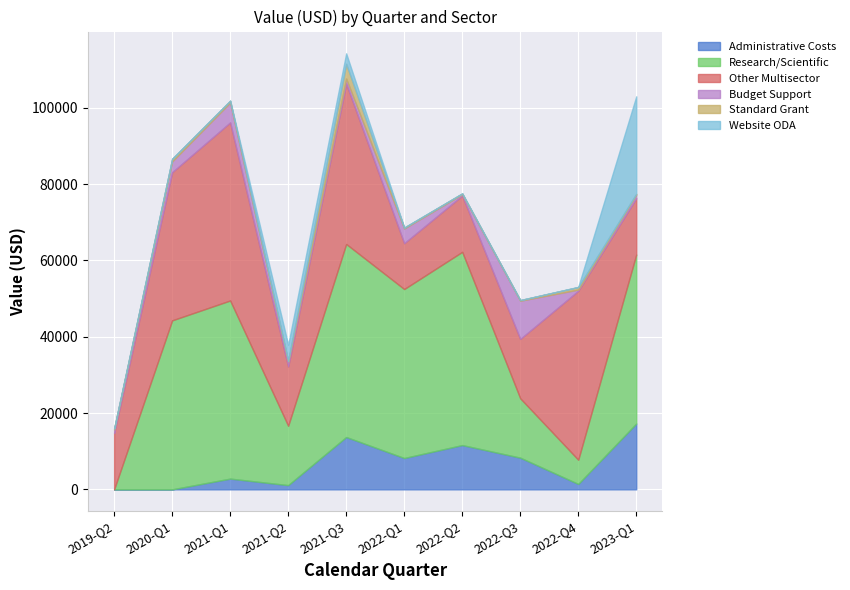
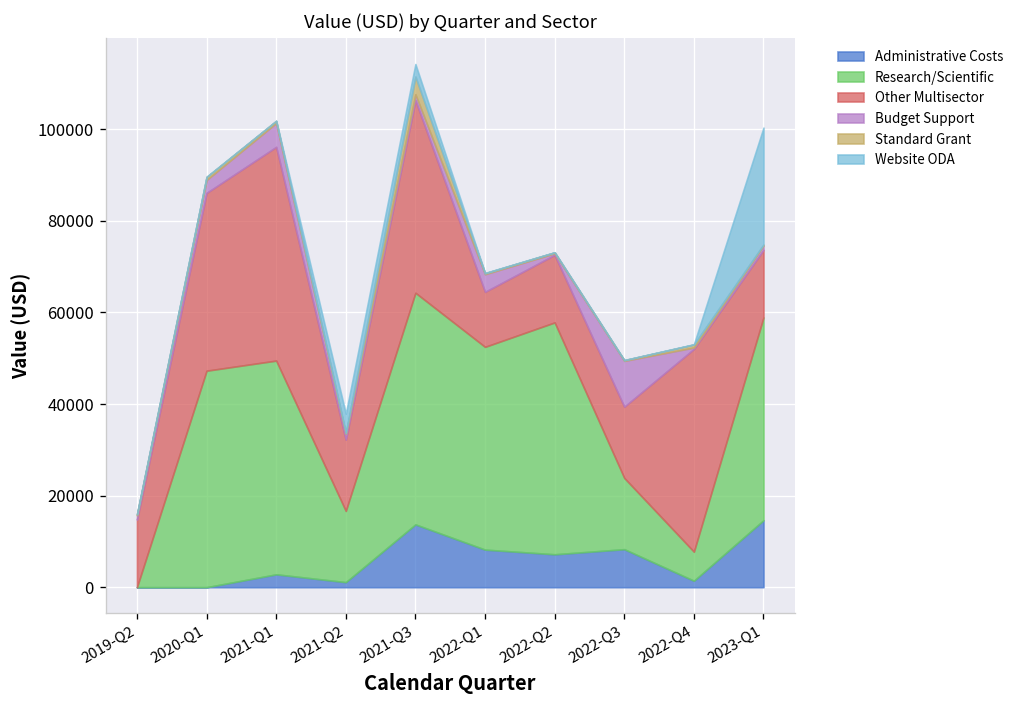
Research/Scientific, 2020-Q1: 44000 -> 47000
Administrative Costs, 2022-Q2: 12000 -> 7000
Administrative Costs, 2023-Q1: 17000 -> 15000
